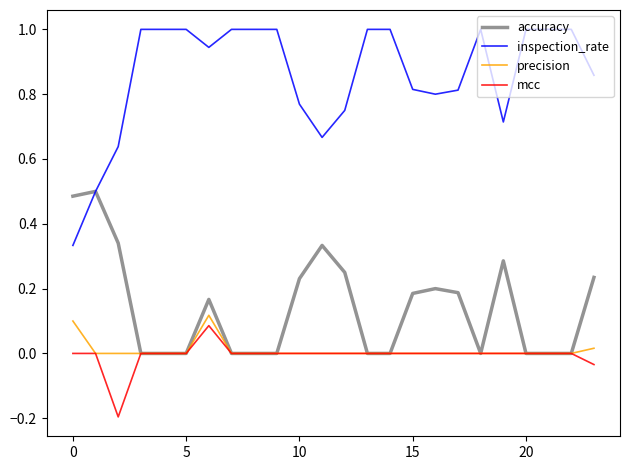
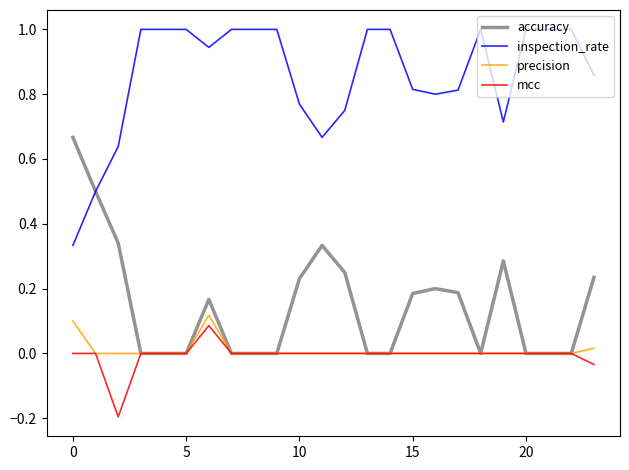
accuracy, 0: 0.49 -> 0.67
